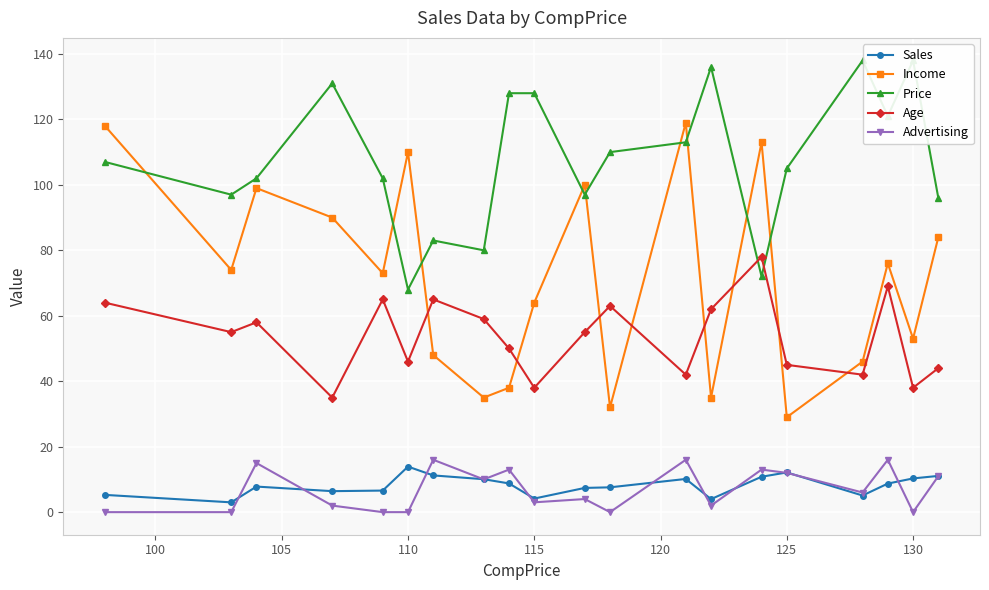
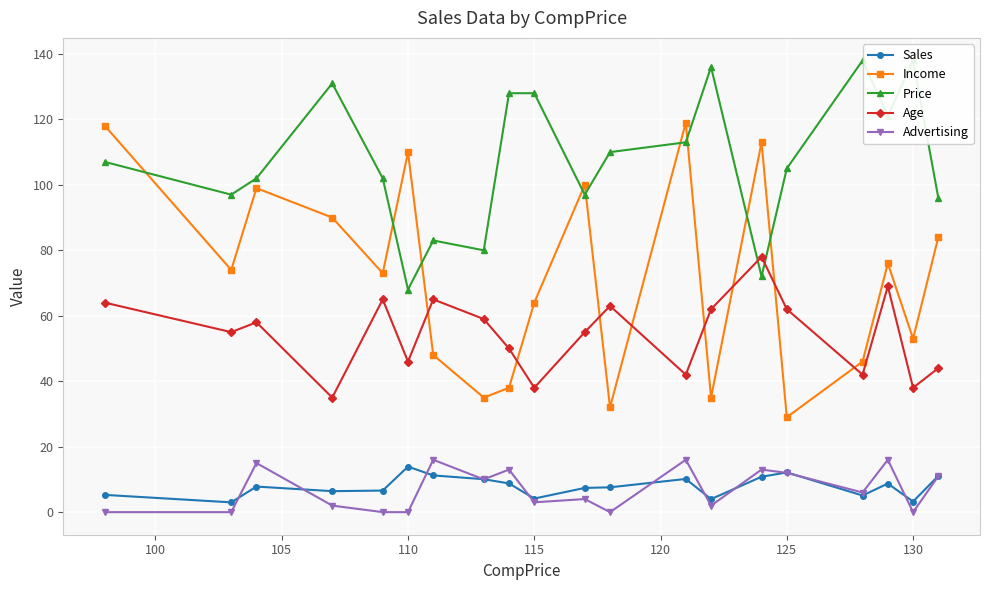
Age, 125: 45 -> 62
Sales, 130: 10 -> 3
